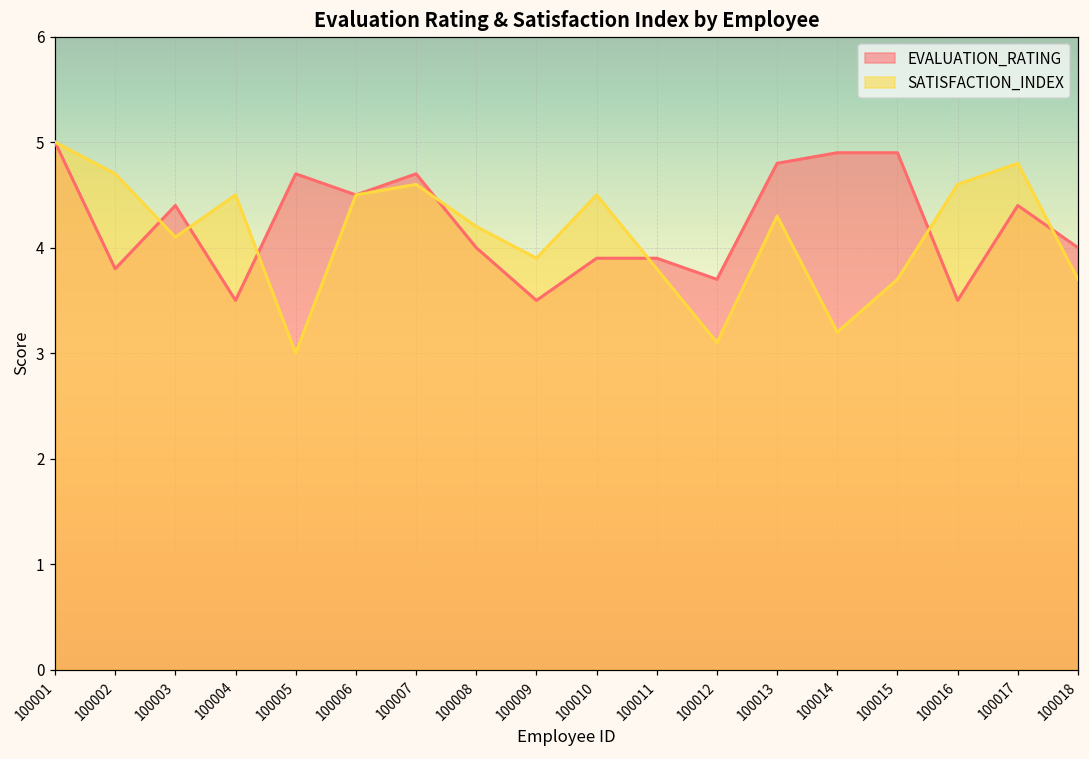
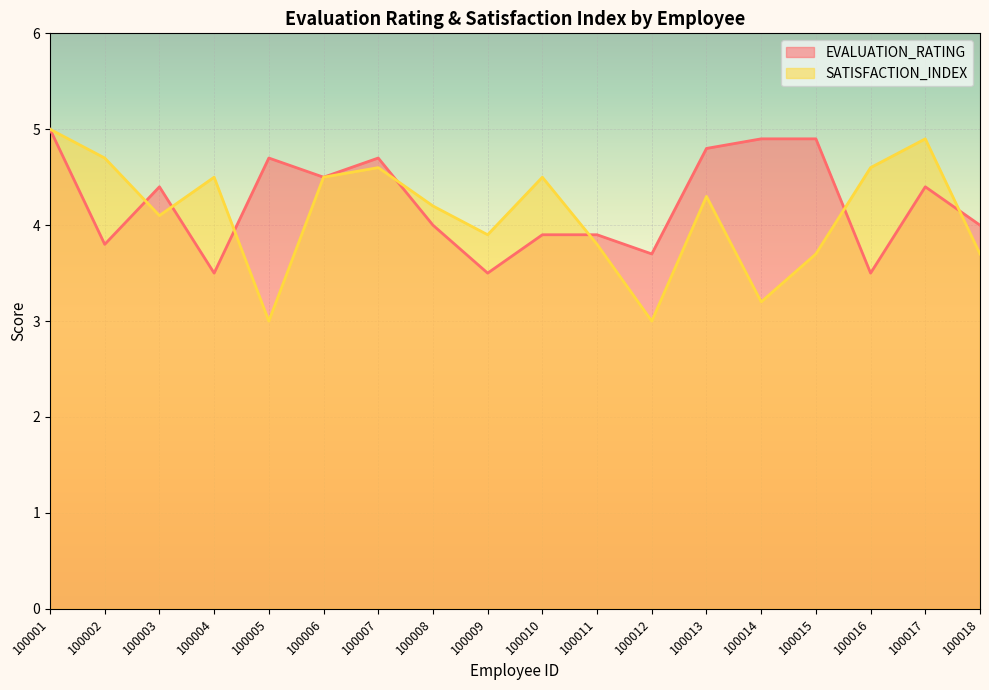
SATISFACTION_INDEX, 100012: 3.1 -> 3.0
SATISFACTION_INDEX, 100017: 4.8 -> 4.9
